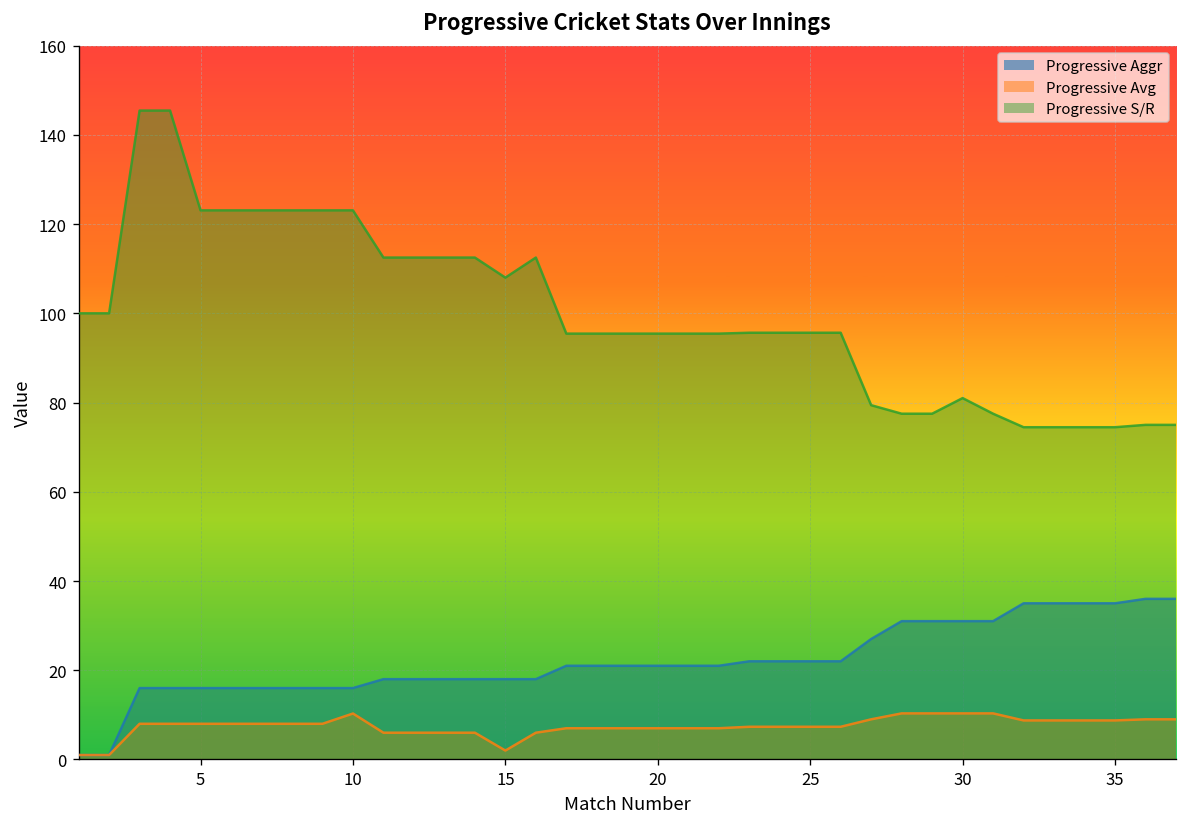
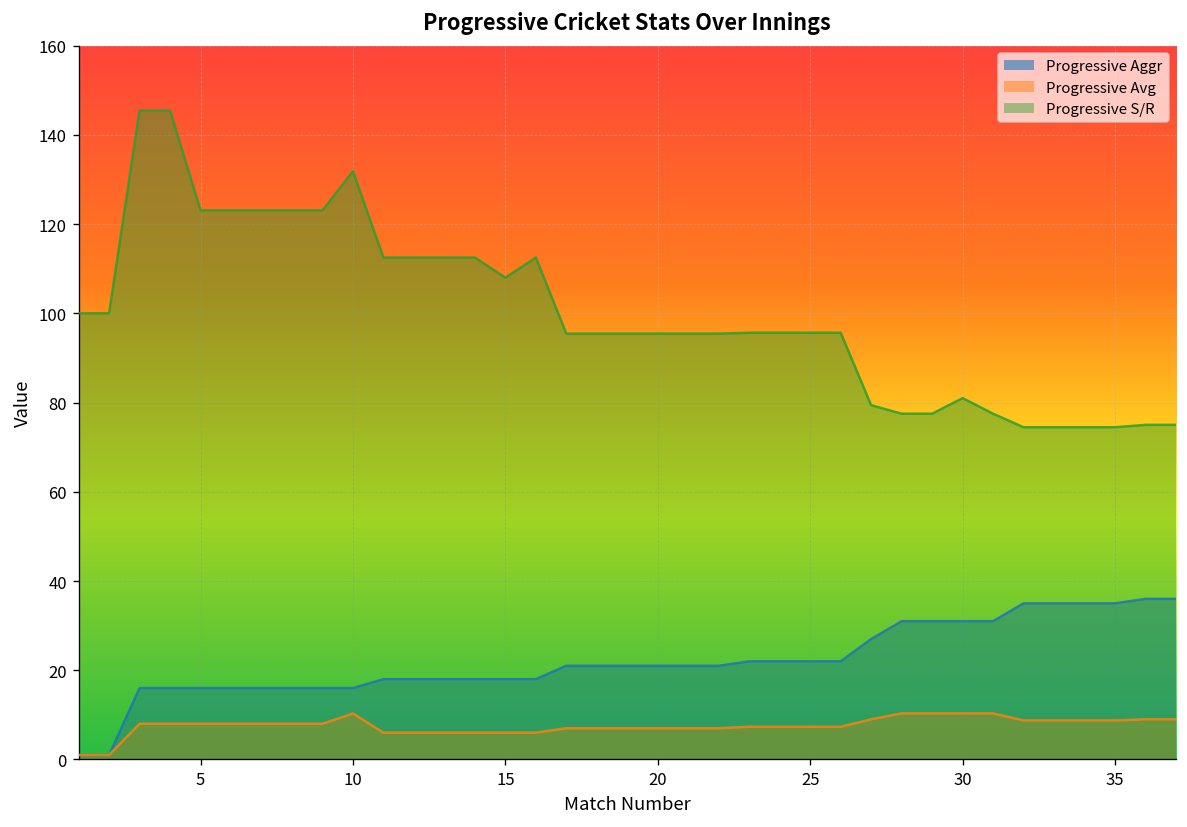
Progressive S/R, 10: 123 -> 132
Progressive Avg, 15: 2 -> 6
